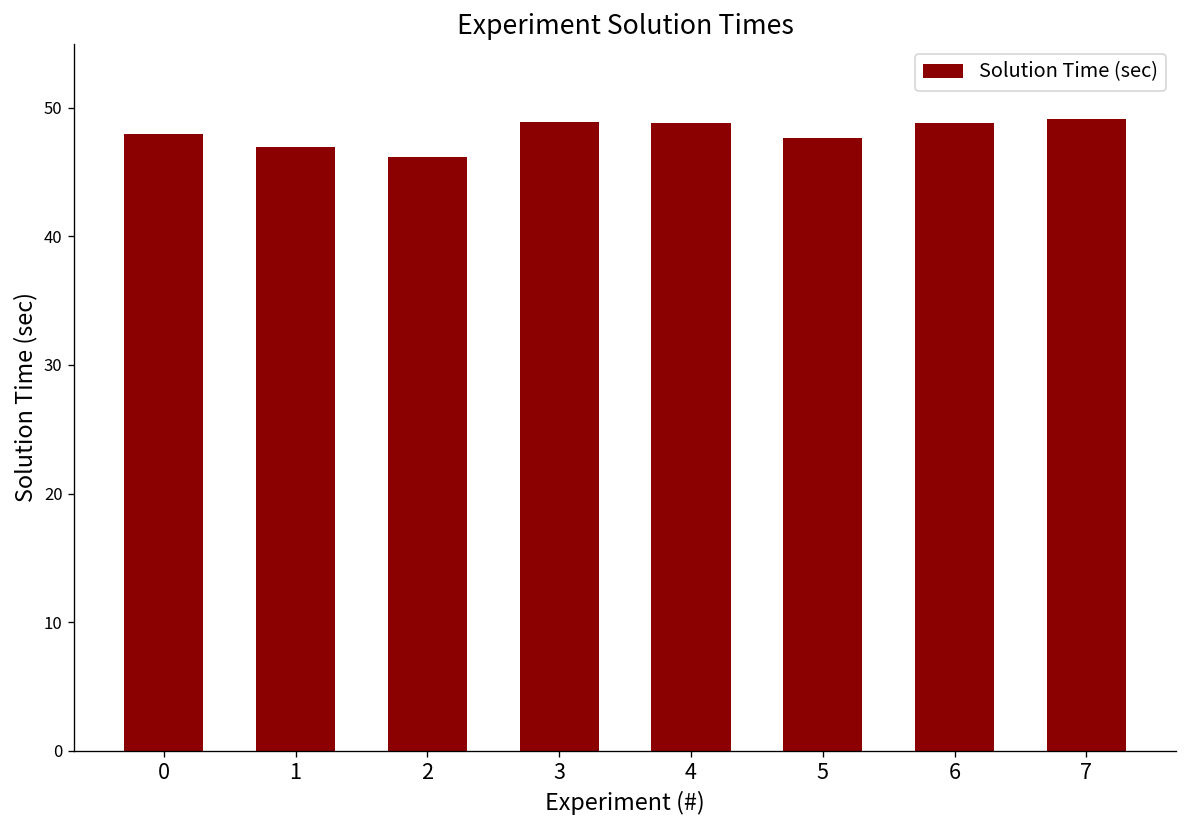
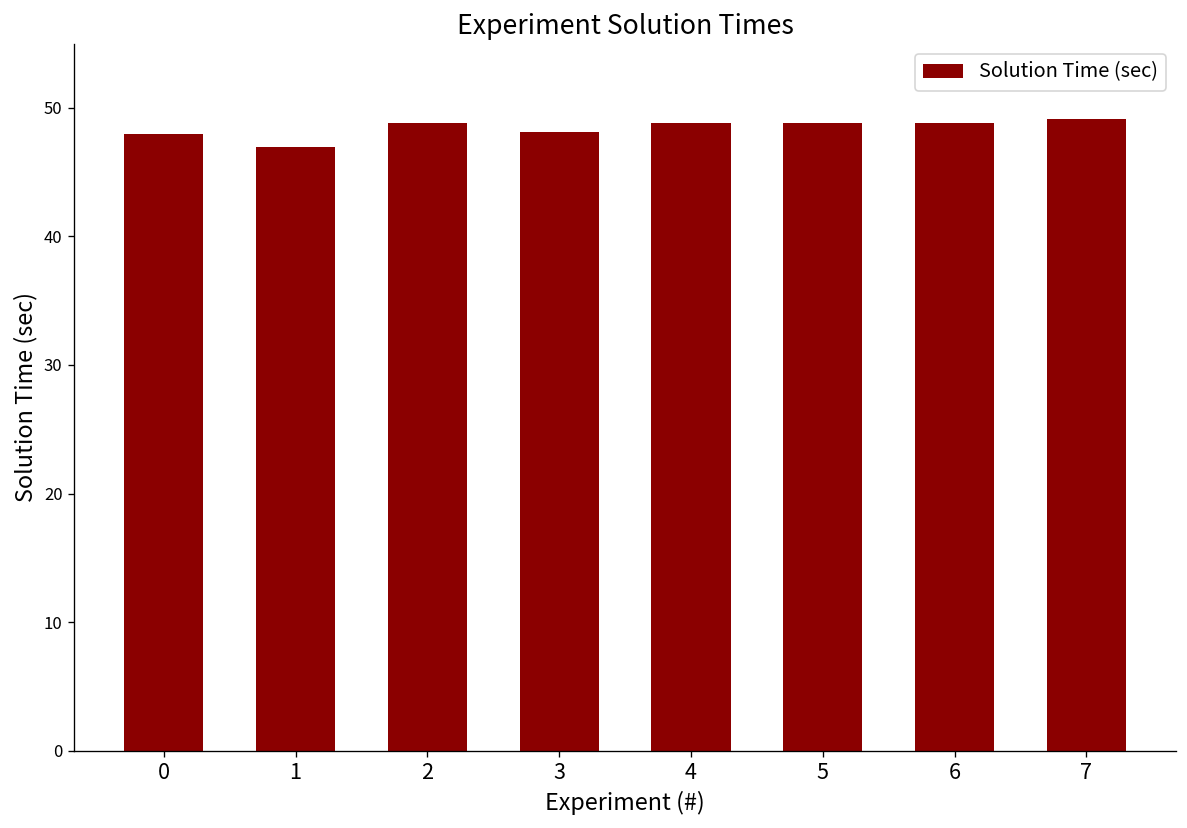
2: 46.2 -> 48.9
3: 48.9 -> 48.2
5: 47.7 -> 48.8
